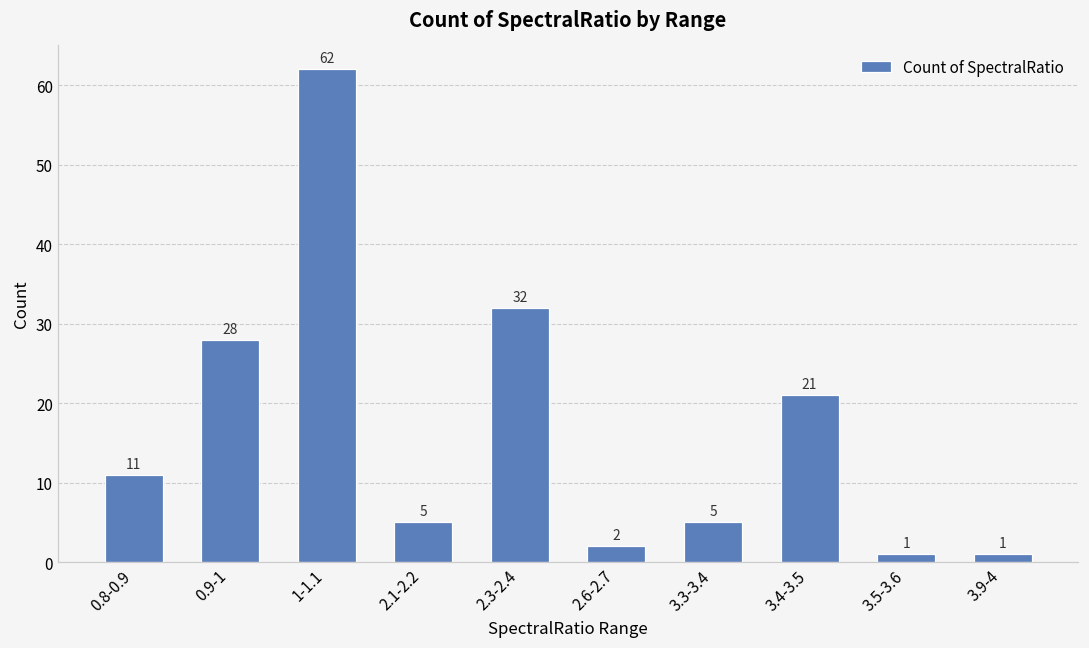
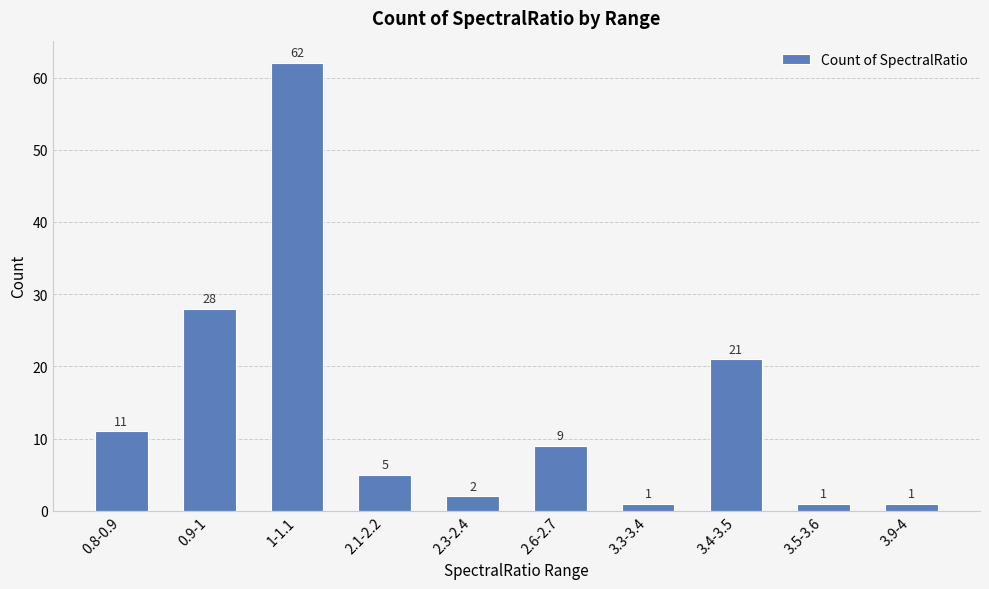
2.3-2.4: 32 -> 2
2.6-2.7: 2 -> 9
3.3-3.4: 5 -> 1
